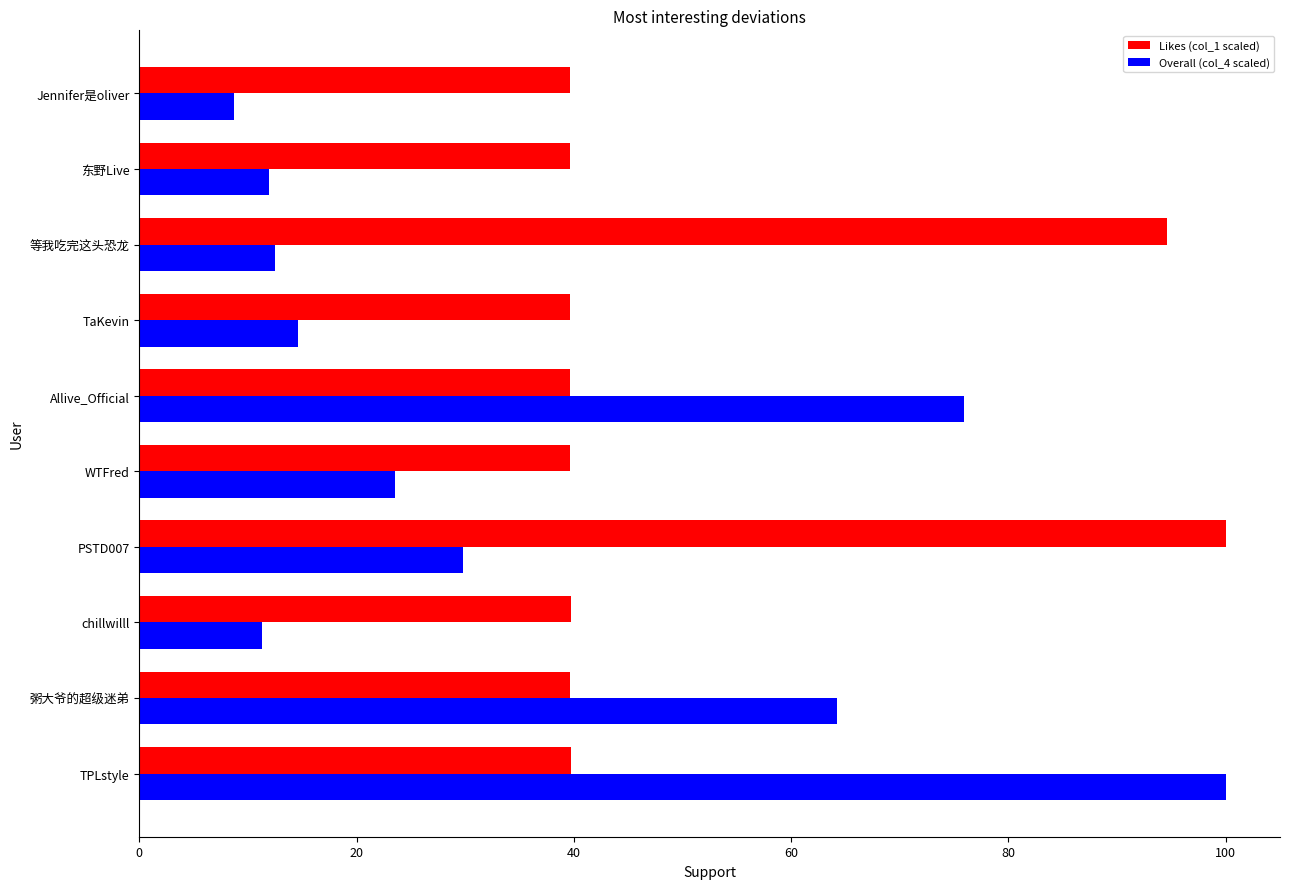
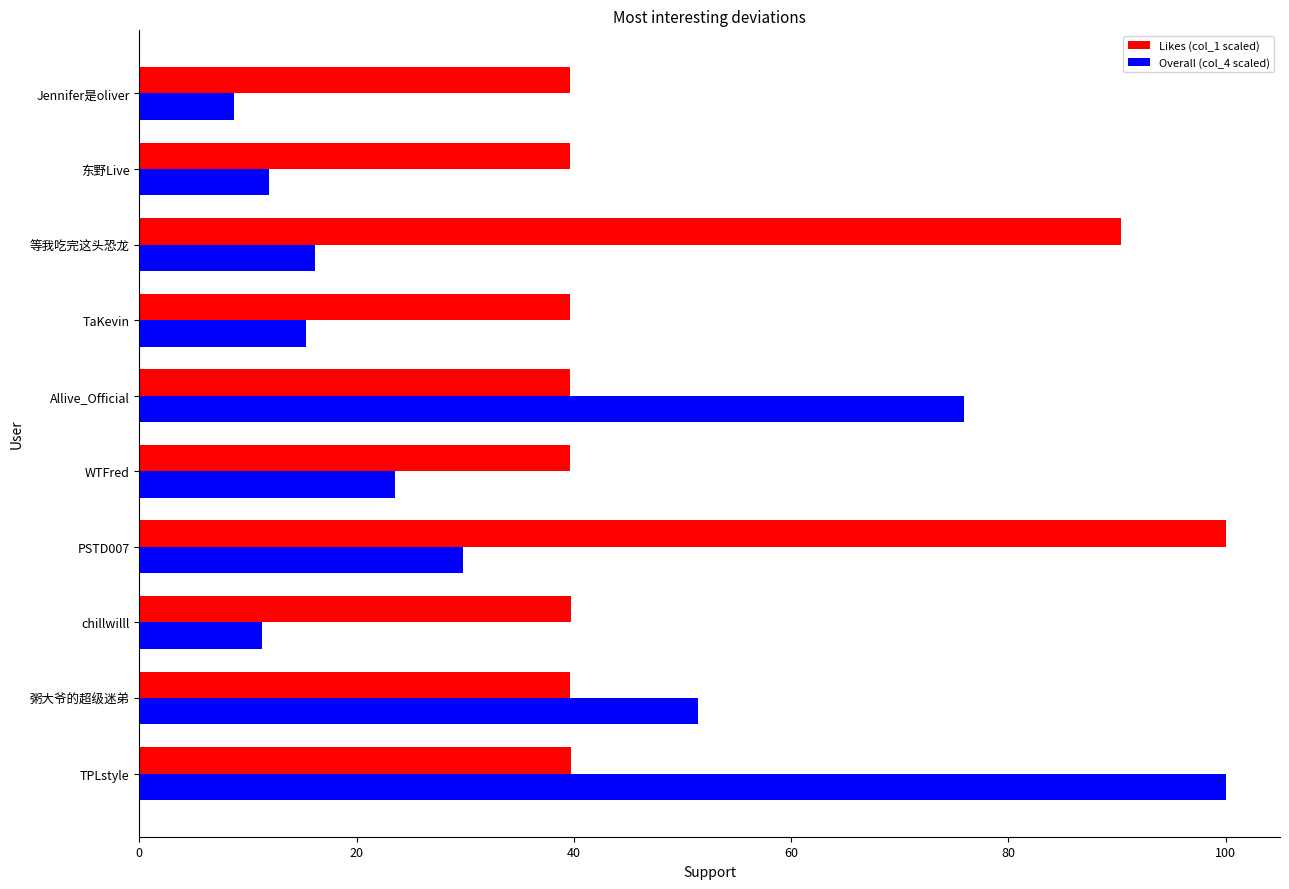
Likes (col_1 scaled), 等我吃完这头恐龙: 94.6 -> 90.4
Overall (col_4 scaled), 等我吃完这头恐龙: 12.5 -> 16.2
Overall (col_4 scaled), TaKevin: 14.6 -> 15.3
Overall (col_4 scaled), 粥大爷的超级迷弟: 64.2 -> 51.4
